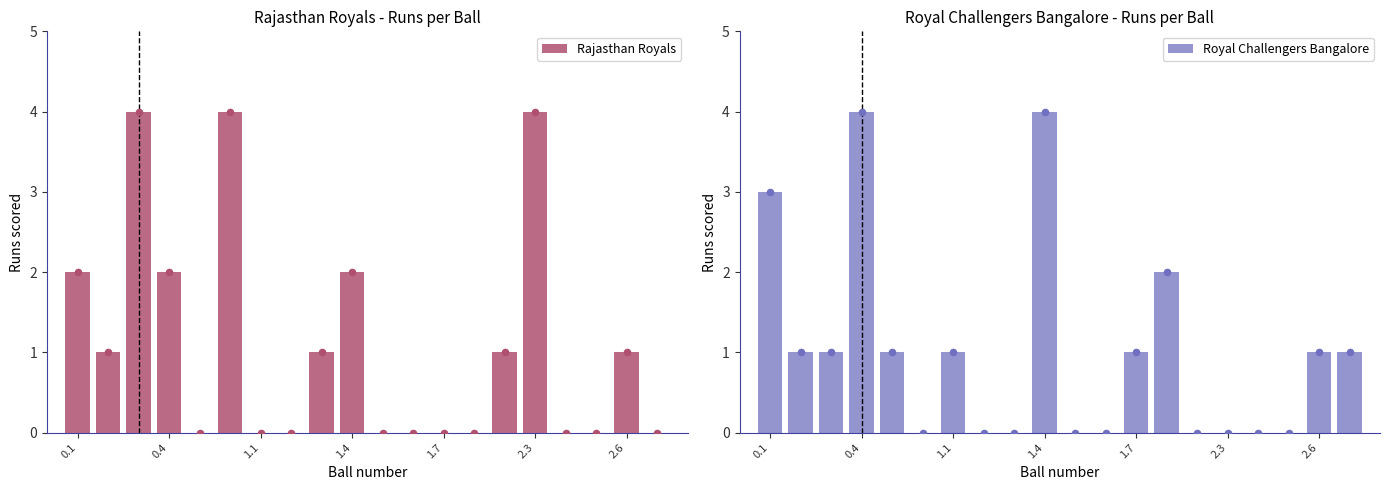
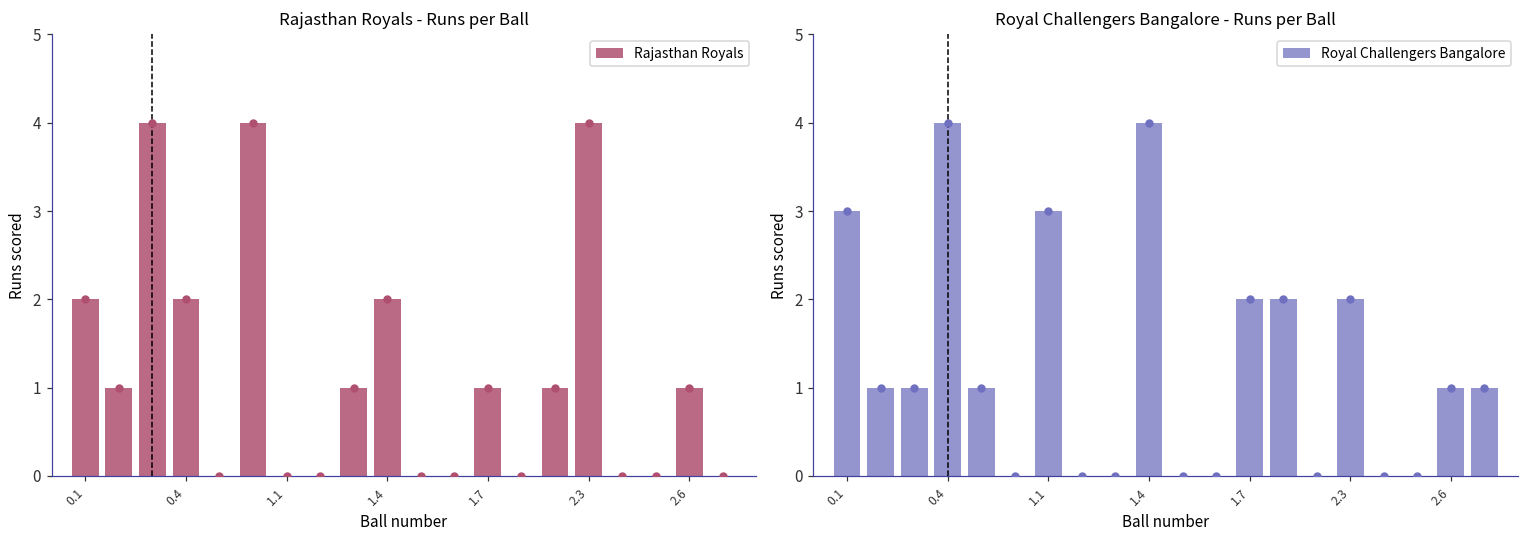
Rajasthan Royals - Runs per Ball, 1.7: 0 -> 1
Royal Challengers Bangalore - Runs per Ball, 1.1: 1 -> 3
Royal Challengers Bangalore - Runs per Ball, 1.7: 1 -> 2
Royal Challengers Bangalore - Runs per Ball, 2.3: 0 -> 2
